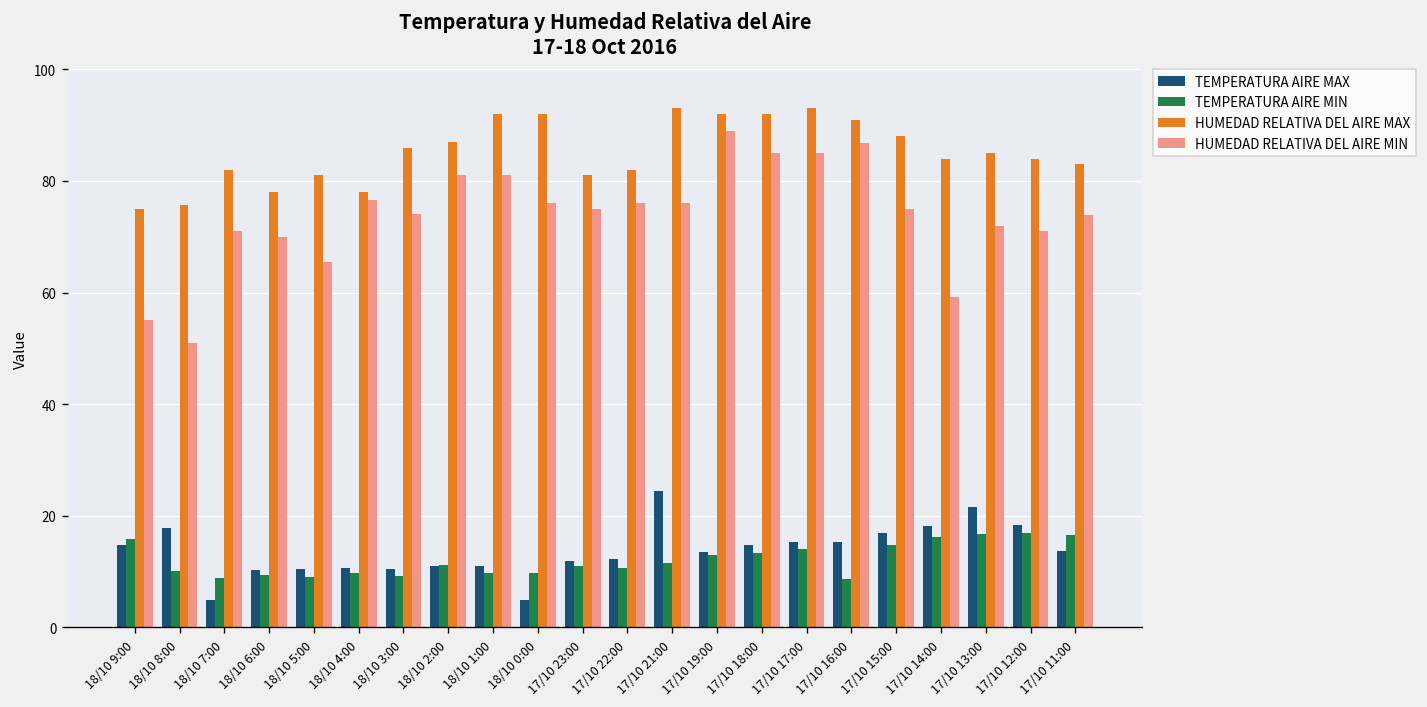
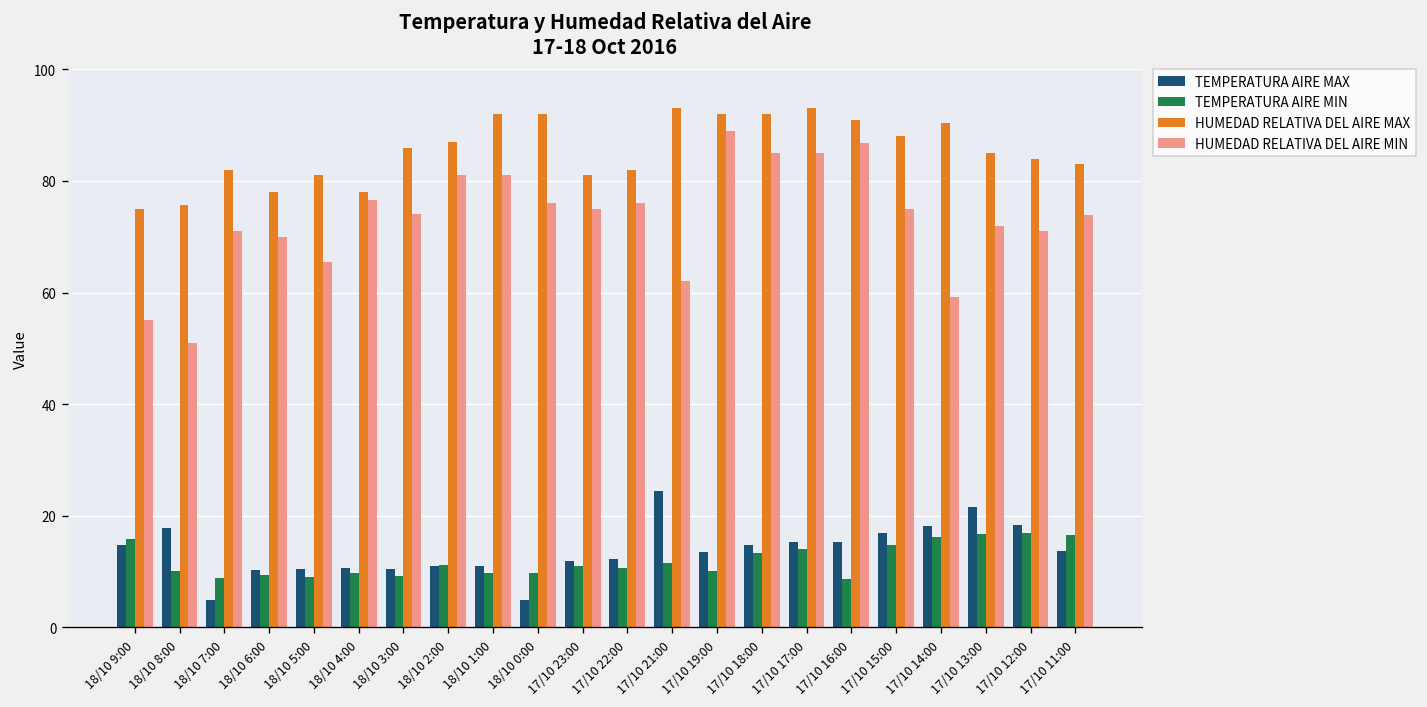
HUMEDAD RELATIVA DEL AIRE MIN, 17/10 21:00: 76 -> 62
TEMPERATURA AIRE MIN, 17/10 19:00: 13 -> 10
HUMEDAD RELATIVA DEL AIRE MAX, 17/10 14:00: 84 -> 90
